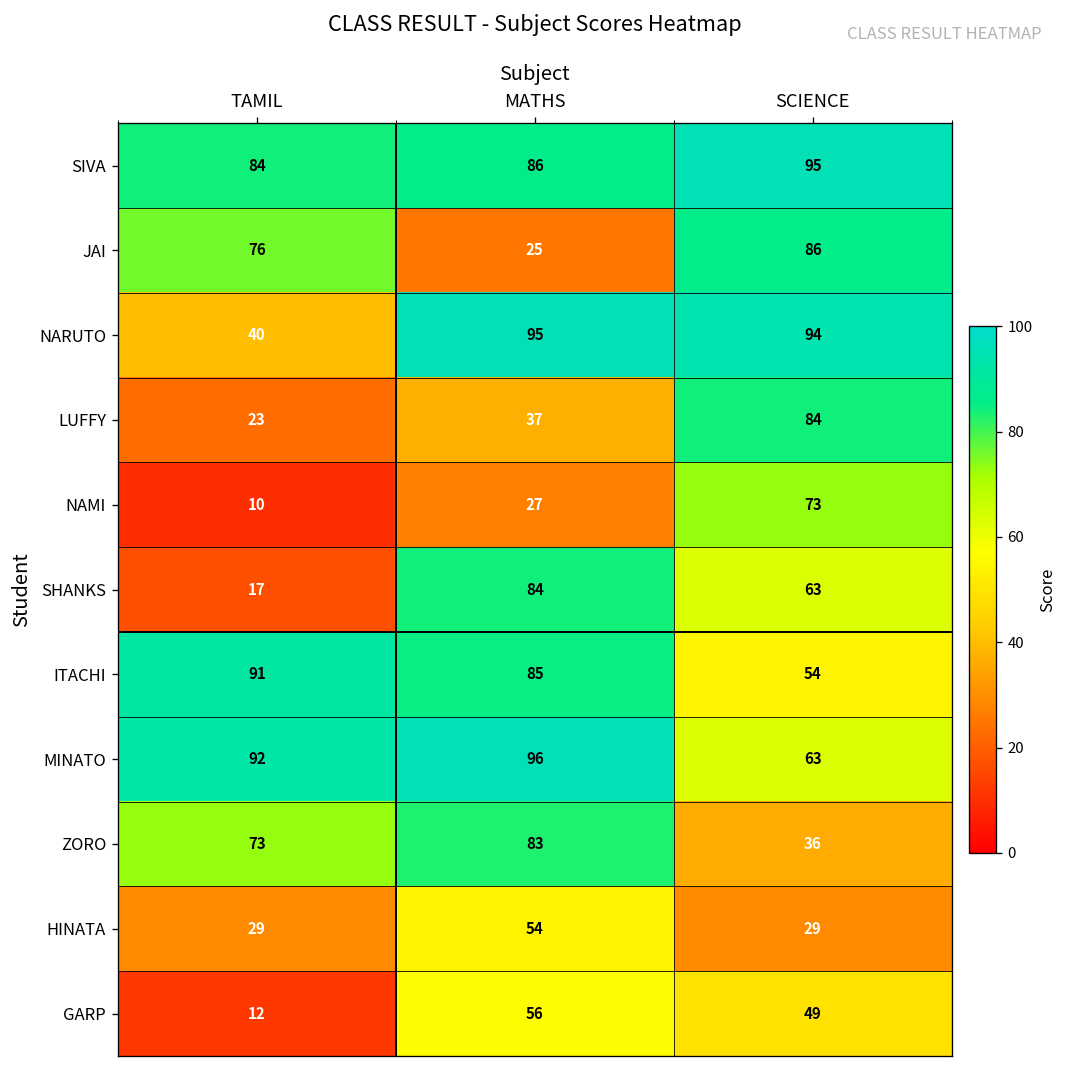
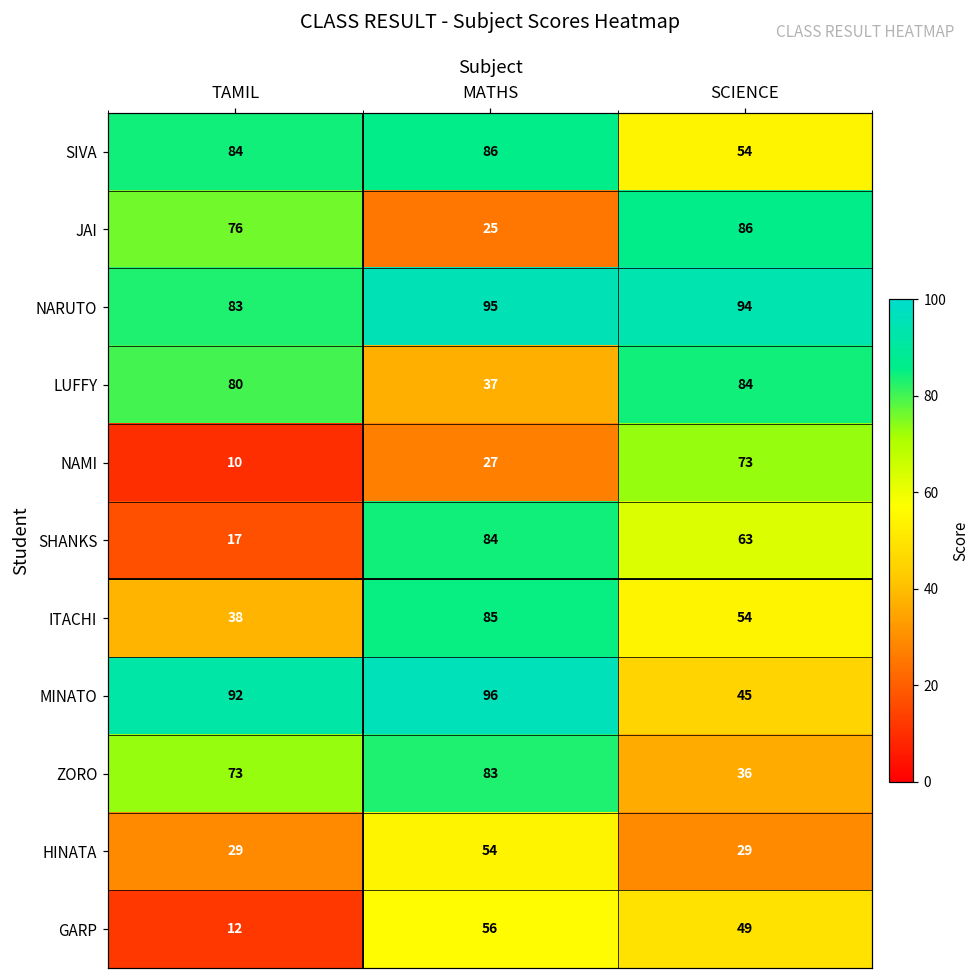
SIVA, SCIENCE: 95 -> 54
NARUTO, TAMIL: 40 -> 83
LUFFY, TAMIL: 23 -> 80
ITACHI, TAMIL: 91 -> 38
MINATO, SCIENCE: 63 -> 45
